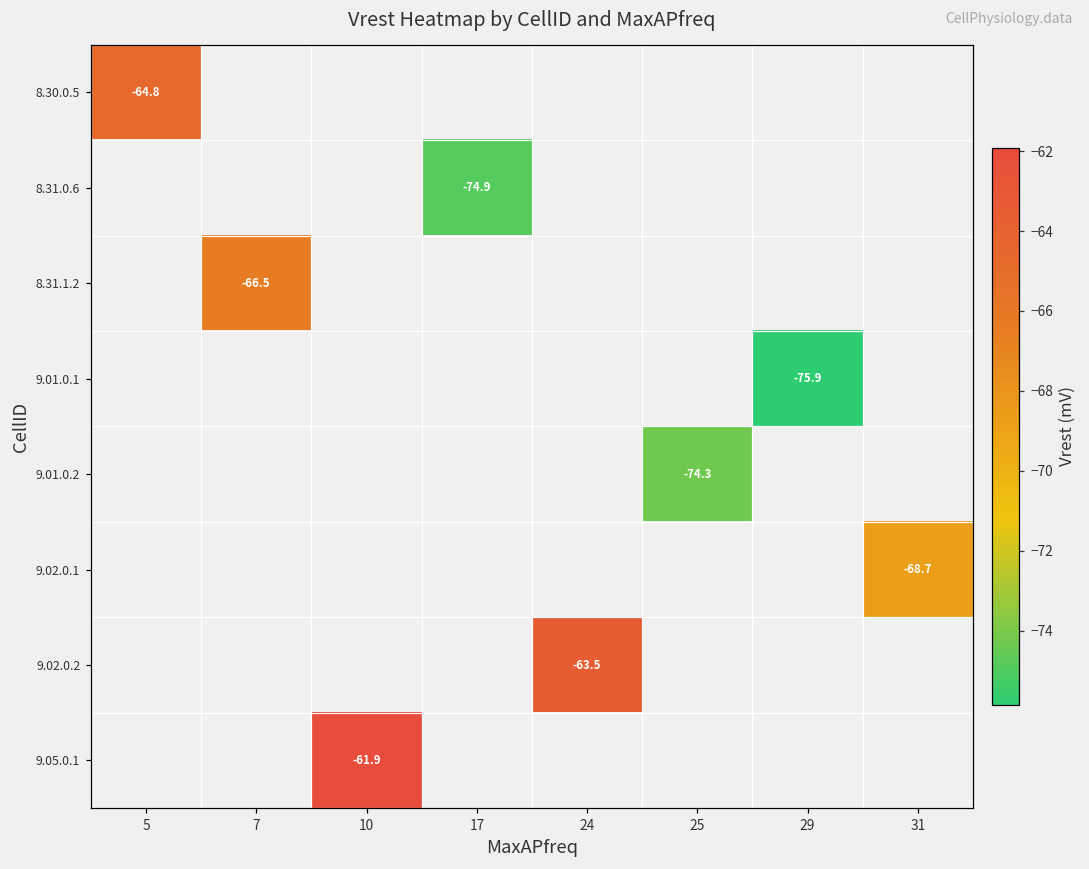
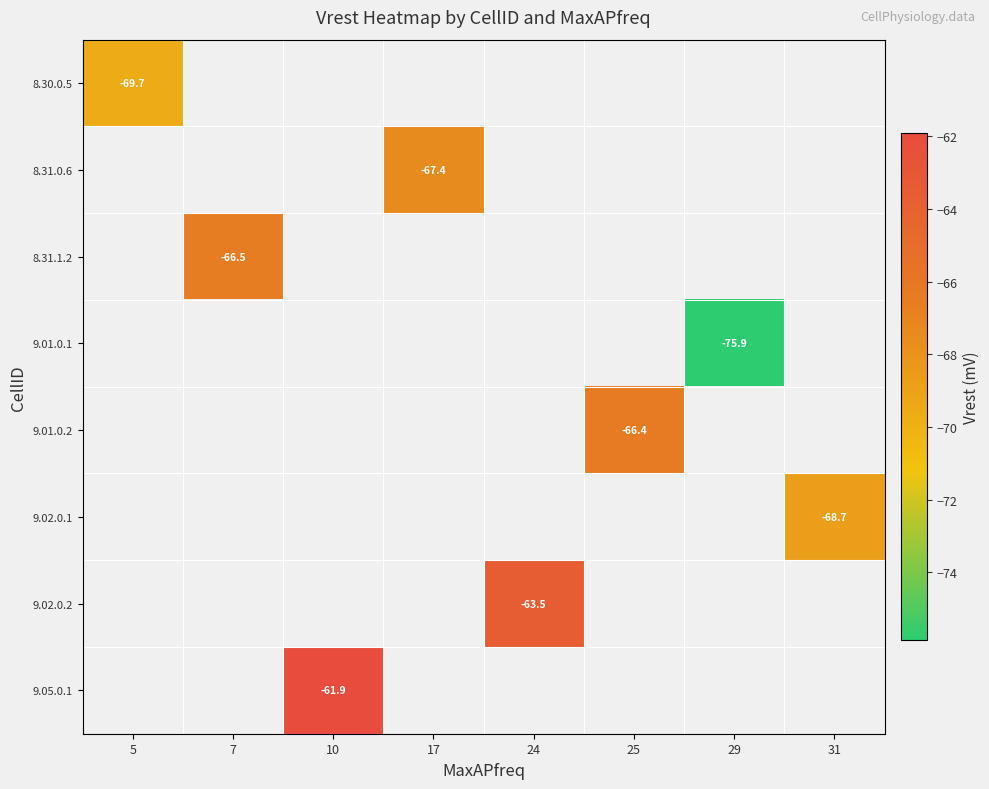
8.30.0.5, 5: -64.8 -> -69.7
8.31.0.6, 17: -74.9 -> -67.4
9.01.0.2, 25: -74.3 -> -66.4
